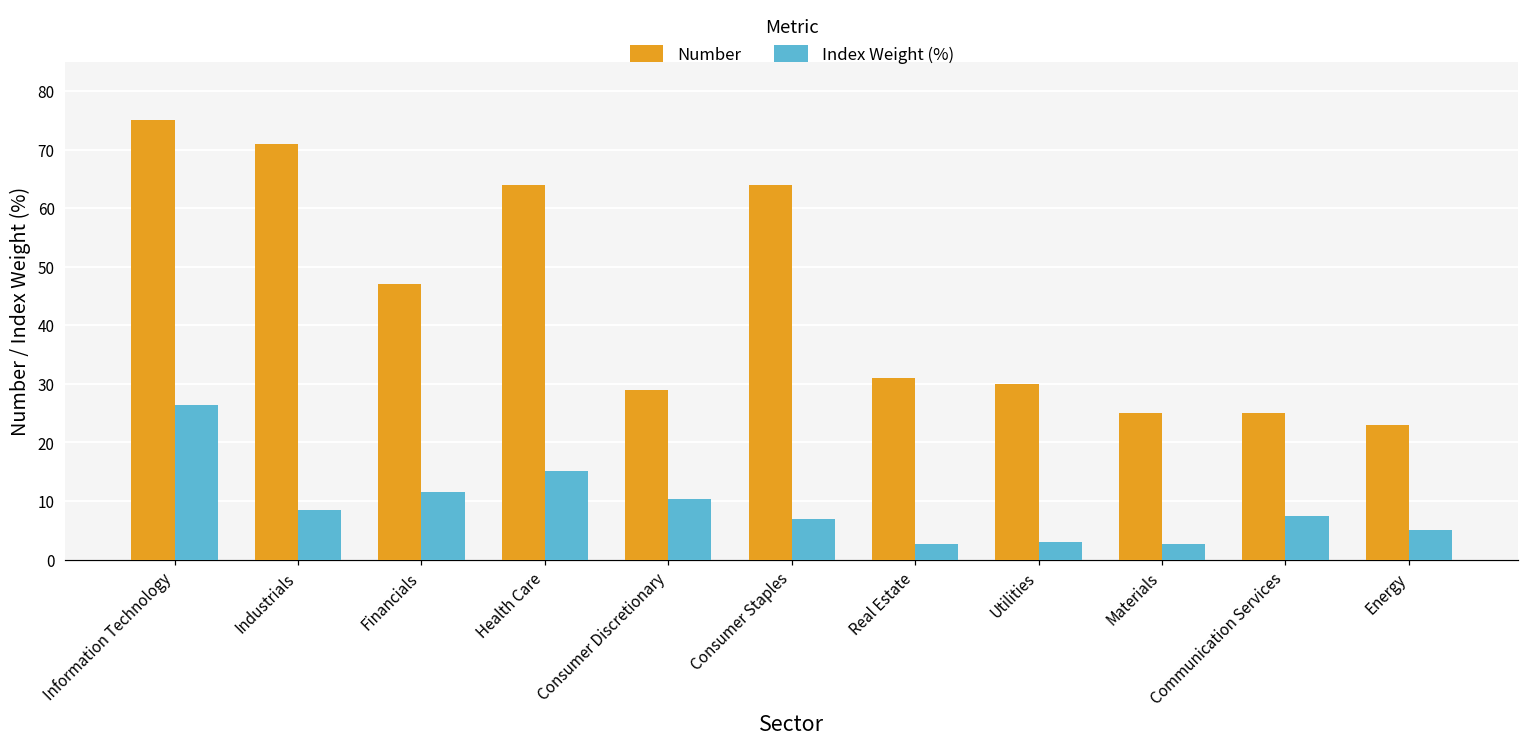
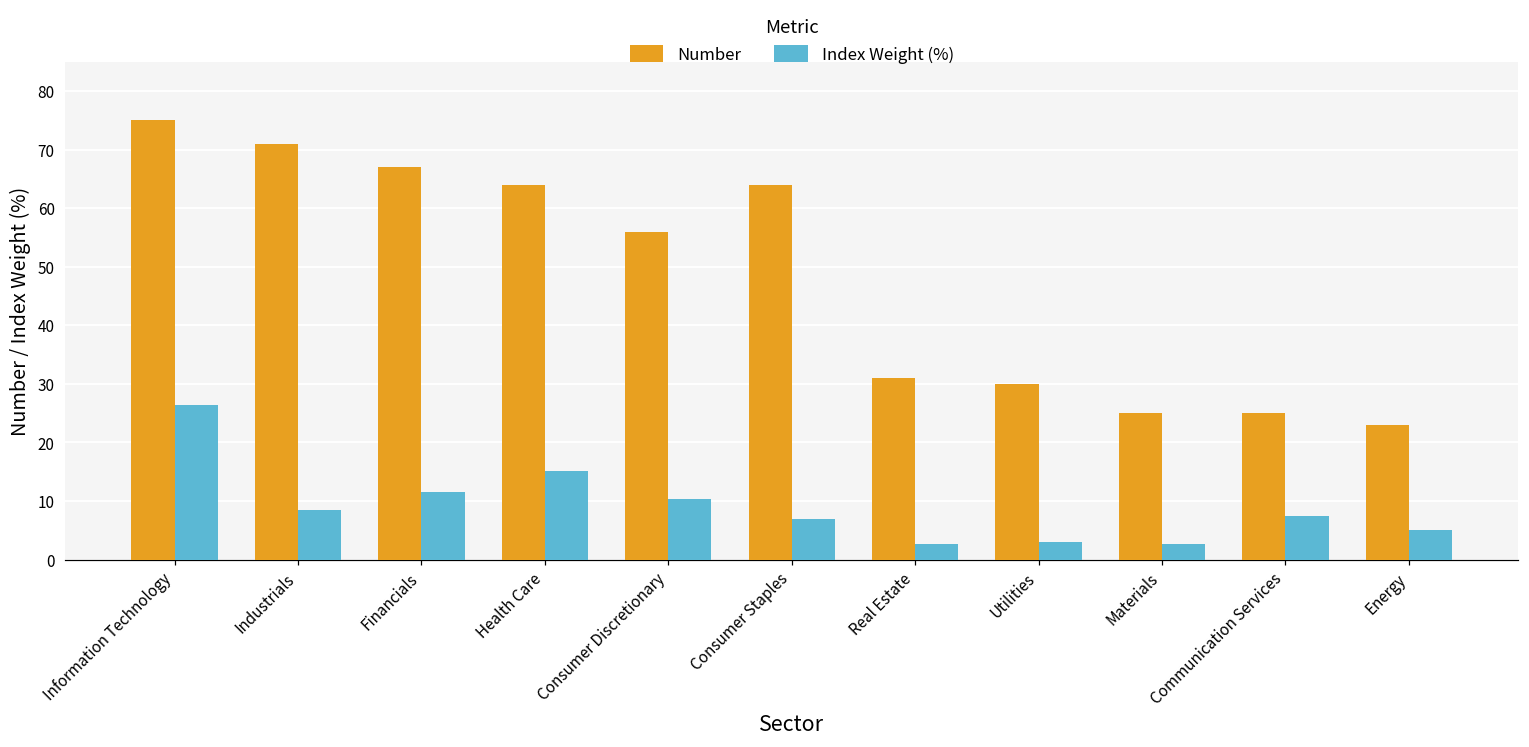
Number, Financials: 47 -> 67
Number, Consumer Discretionary: 29 -> 56
